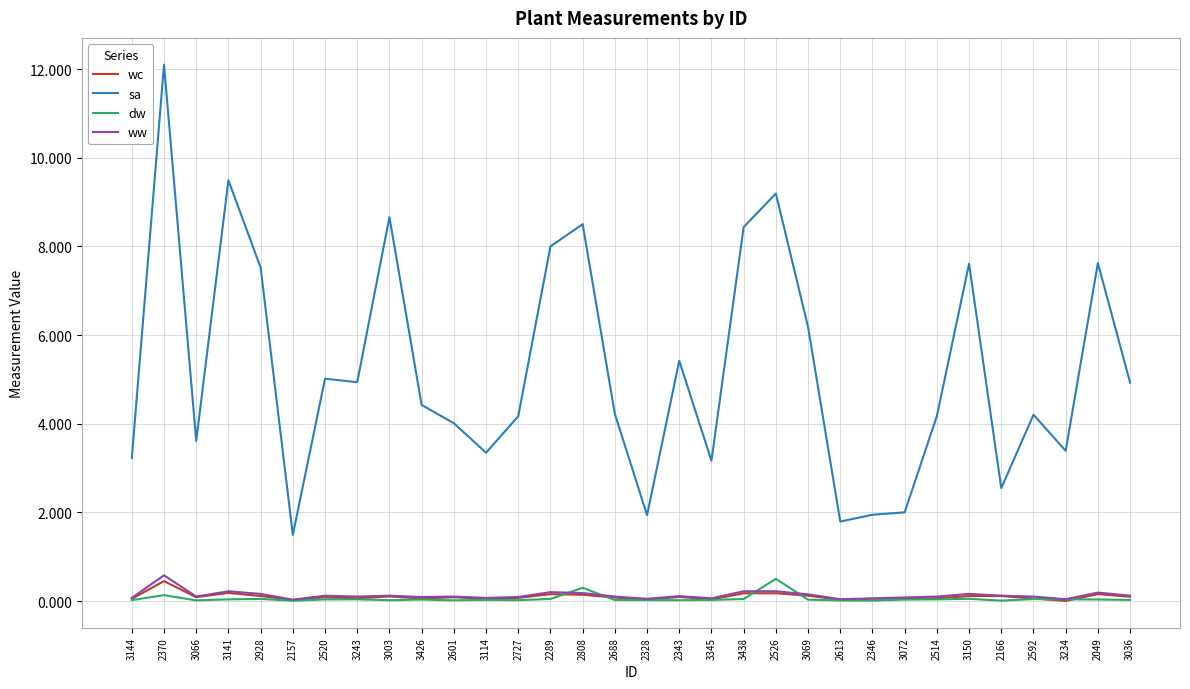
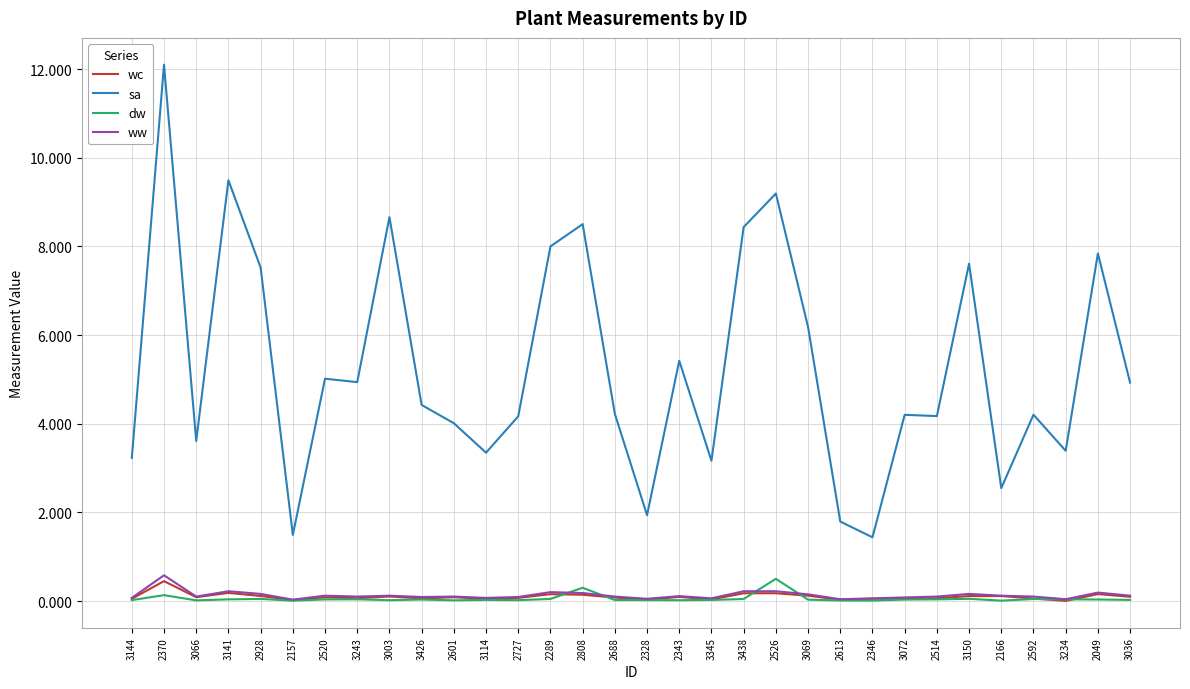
sa, 2346: 1.9 -> 1.4
sa, 3072: 2.0 -> 4.2
sa, 2049: 7.6 -> 7.8
